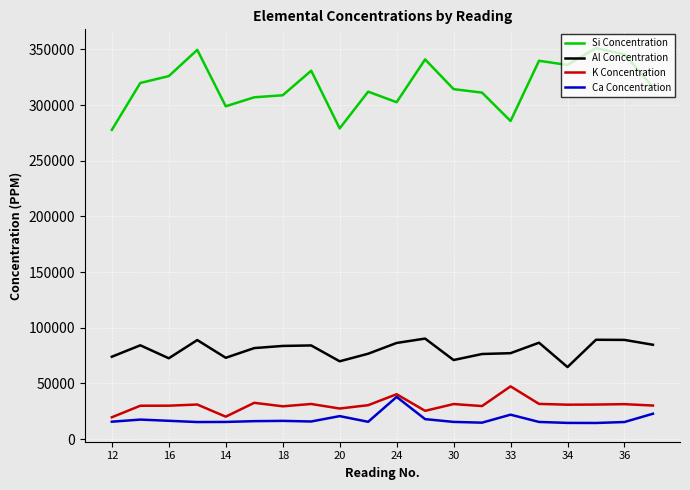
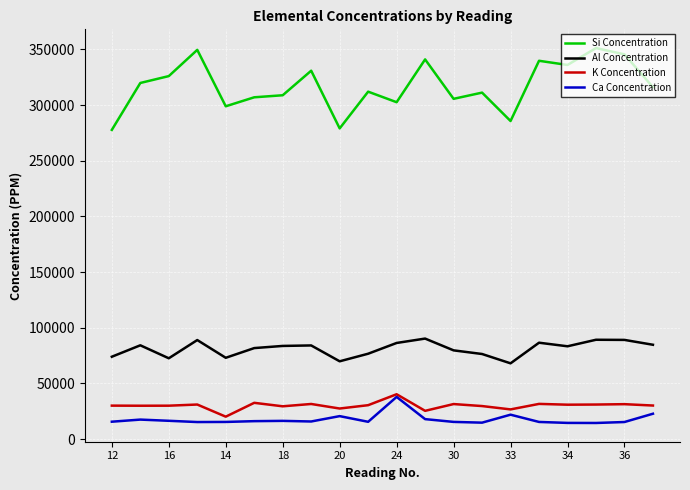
K Concentration, 12: 20000 -> 30000
Si Concentration, 30: 314000 -> 306000
Al Concentration, 30: 71000 -> 80000
Al Concentration, 33: 77000 -> 68000
K Concentration, 33: 47000 -> 27000
Al Concentration, 34: 65000 -> 83000
